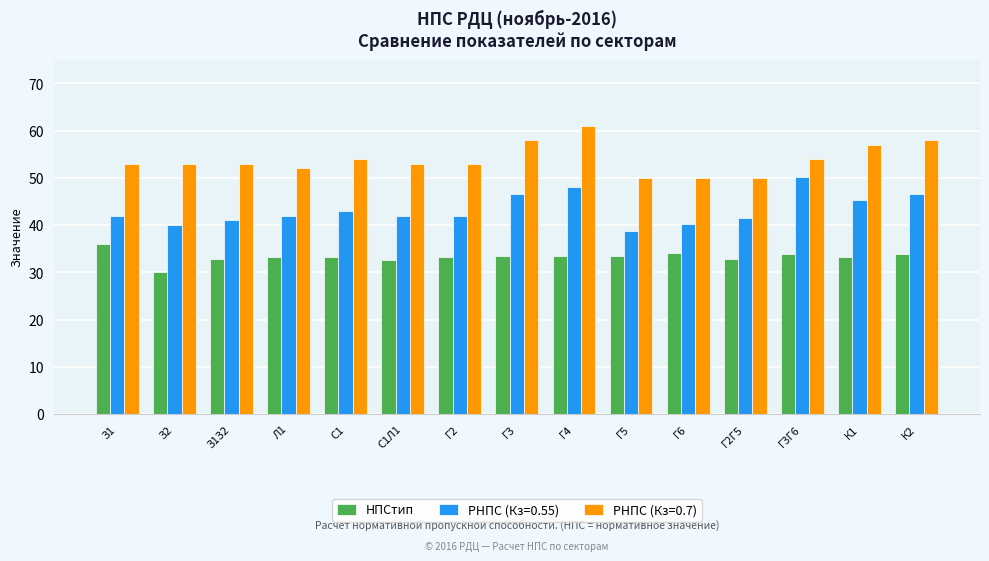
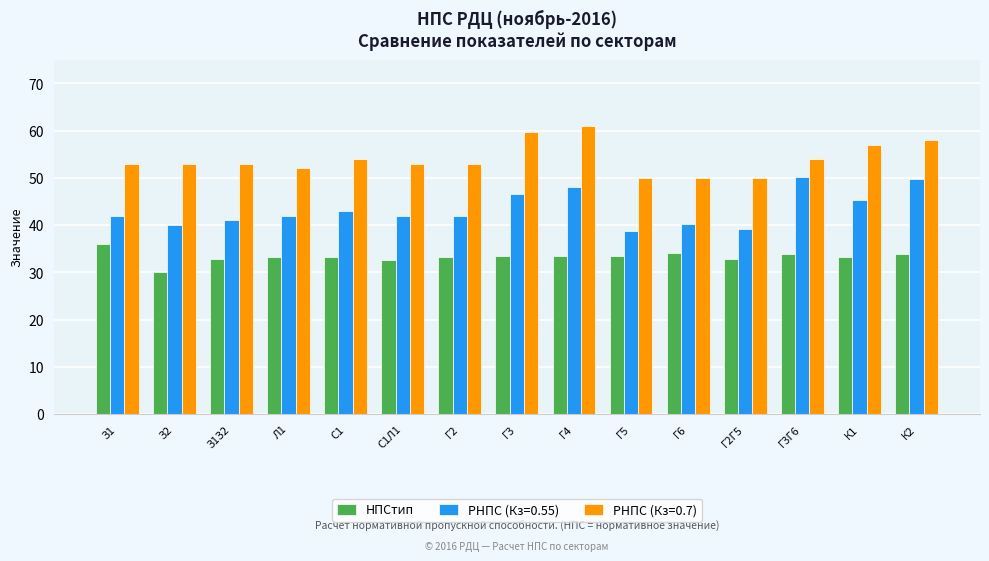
РНПС (Кз=0.7), Г3: 58 -> 60
РНПС (Кз=0.55), Г2Г5: 42 -> 39
РНПС (Кз=0.55), К2: 47 -> 50
